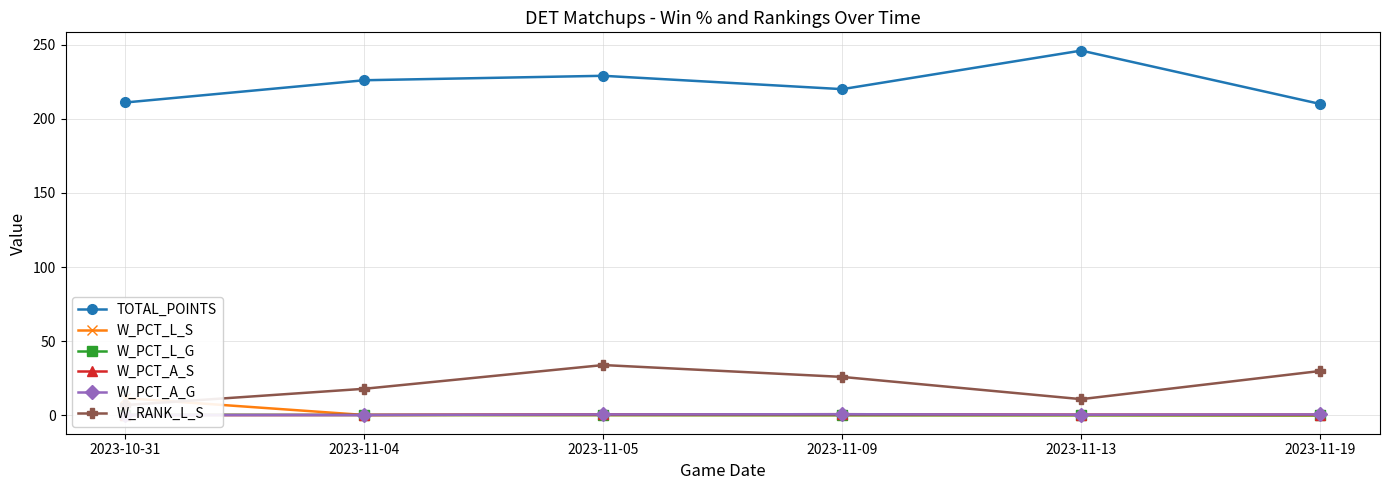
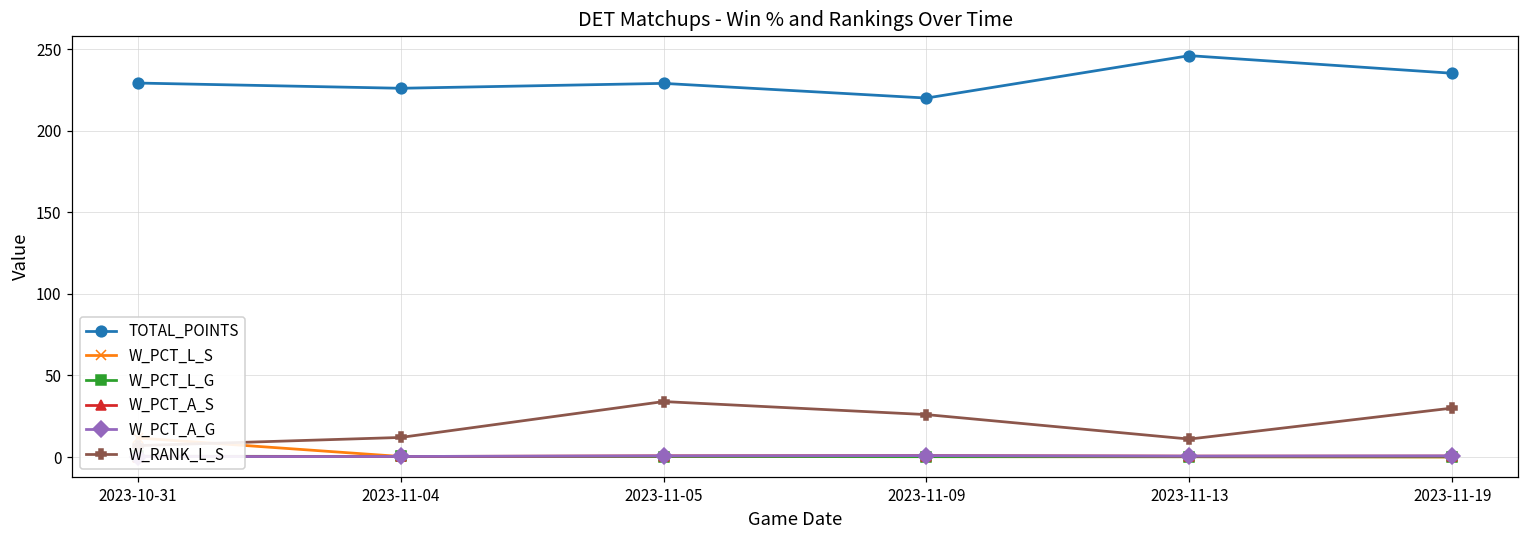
TOTAL_POINTS, 2023-10-31: 211 -> 229
W_RANK_L_S, 2023-11-04: 18 -> 12
TOTAL_POINTS, 2023-11-19: 210 -> 235
